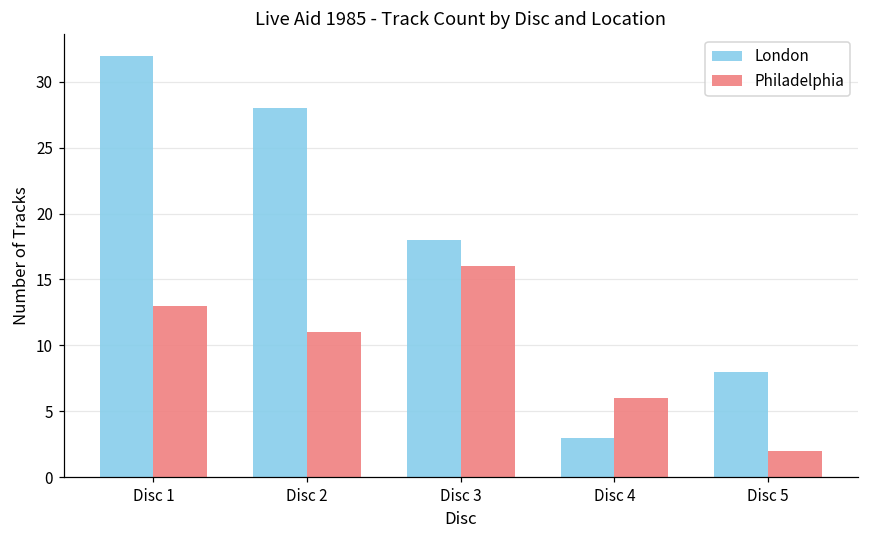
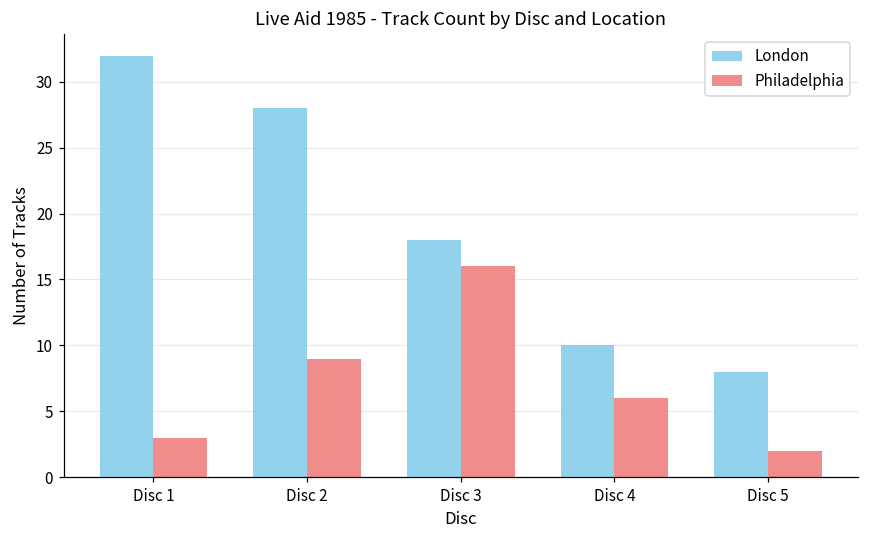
Philadelphia, Disc 1: 13 -> 3
Philadelphia, Disc 2: 11 -> 9
London, Disc 4: 3 -> 10
